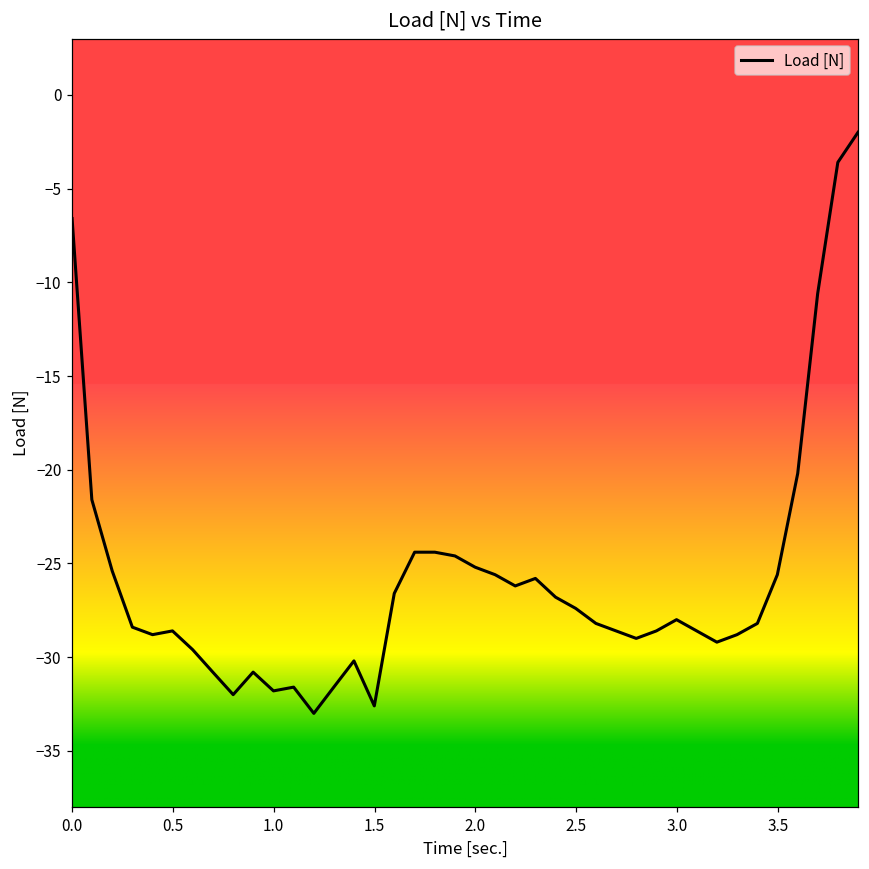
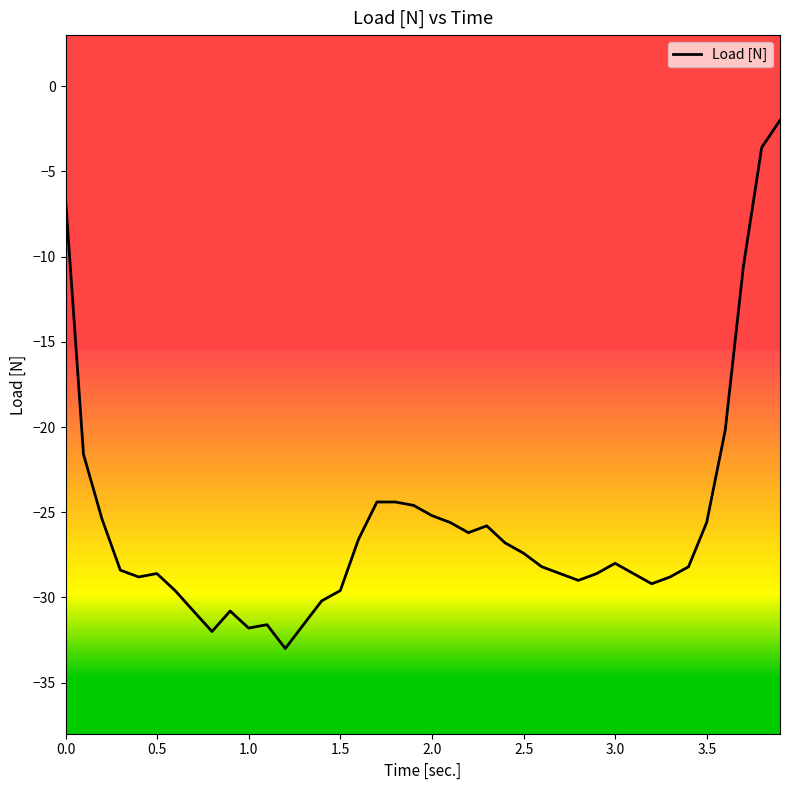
1.5: -32.6 -> -29.6
